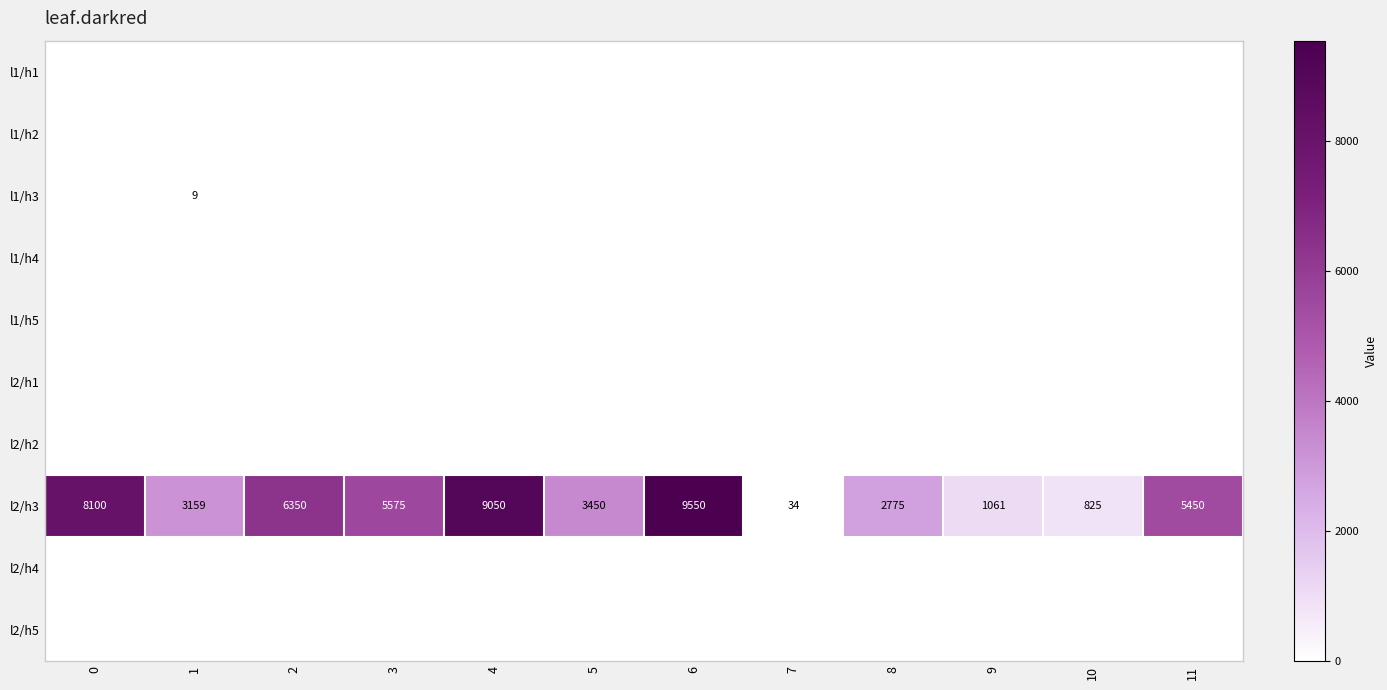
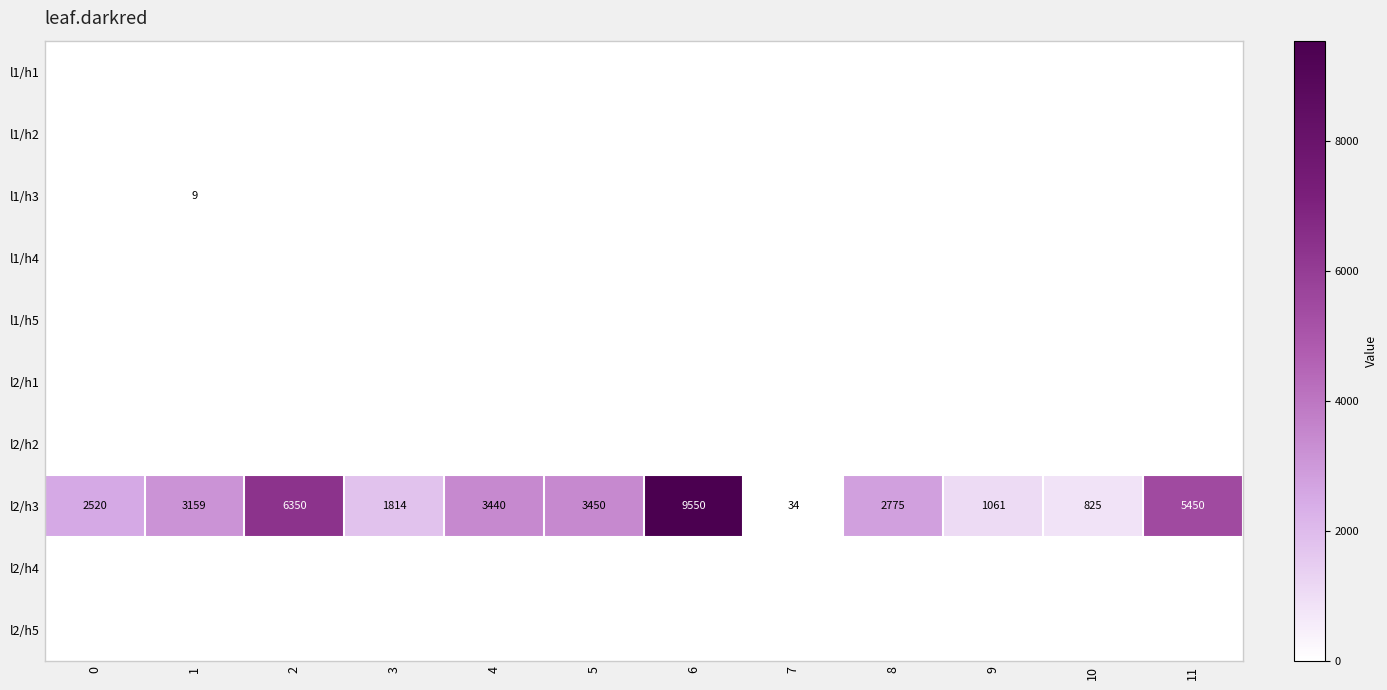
l2/h3, 0: 8100 -> 2520
l2/h3, 3: 5575 -> 1814
l2/h3, 4: 9050 -> 3440
